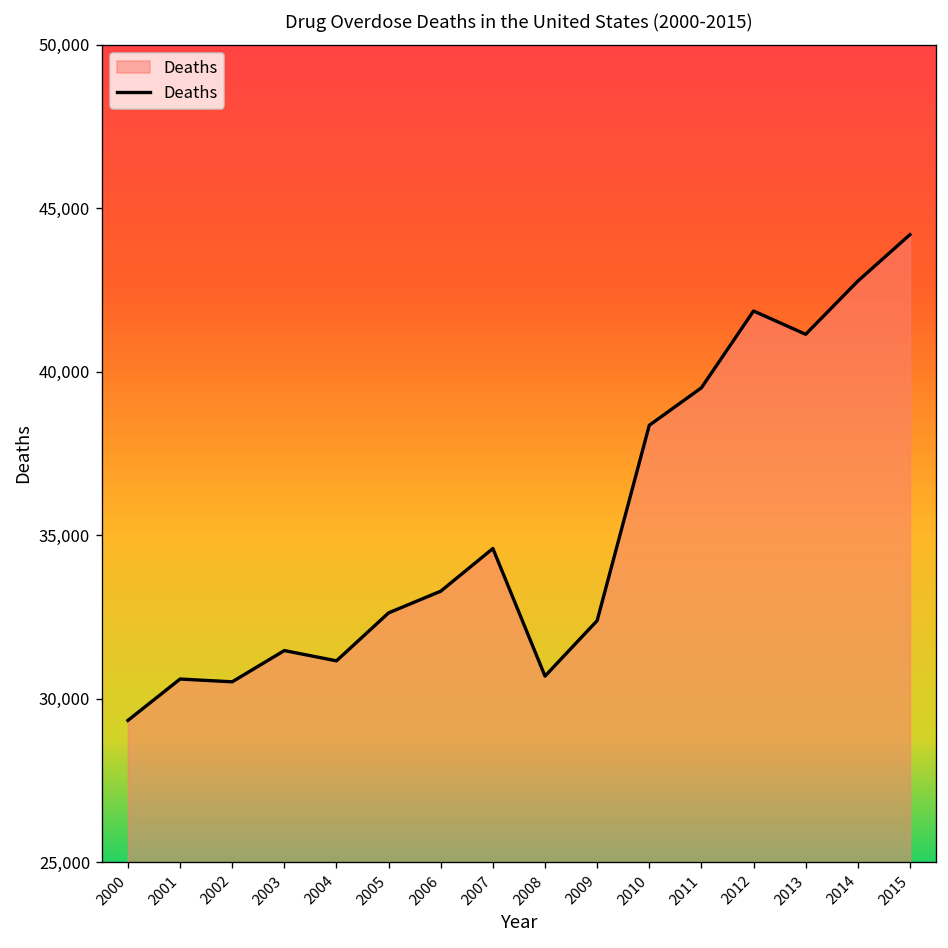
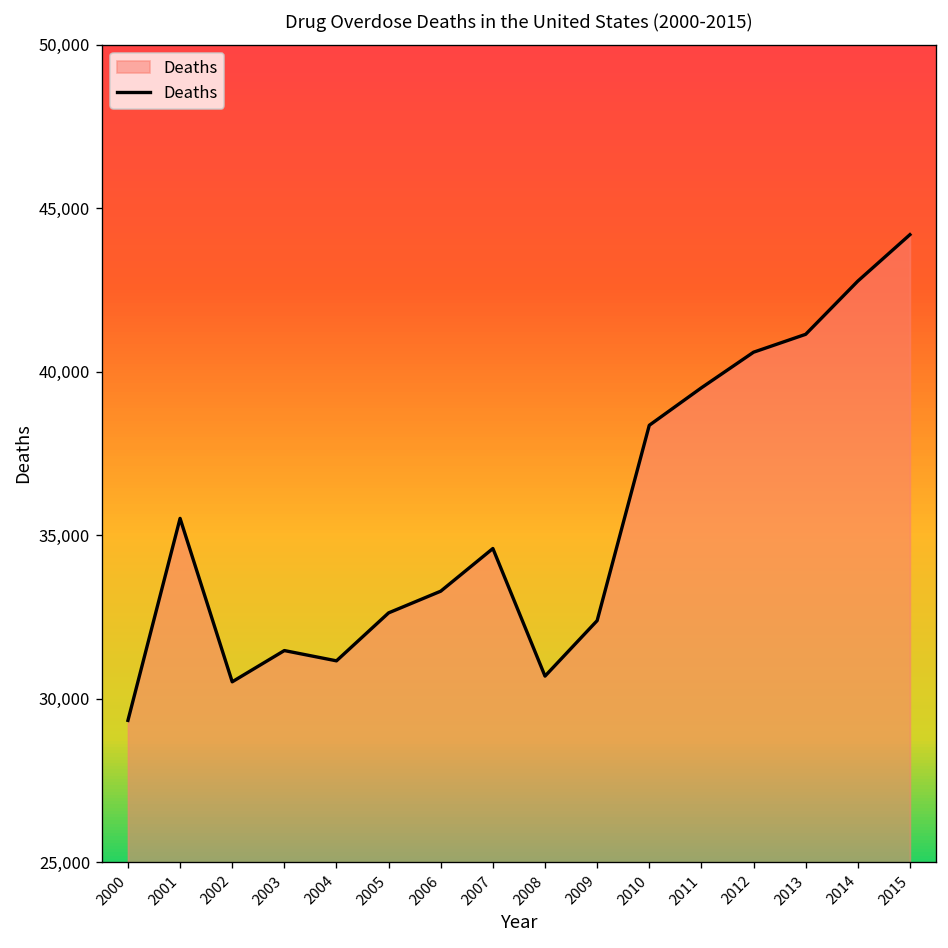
2001: 30,600 -> 35,500
2012: 41,900 -> 40,600
